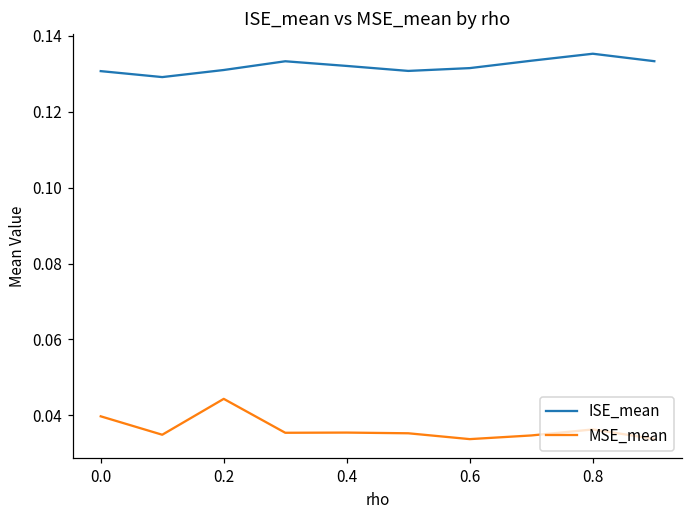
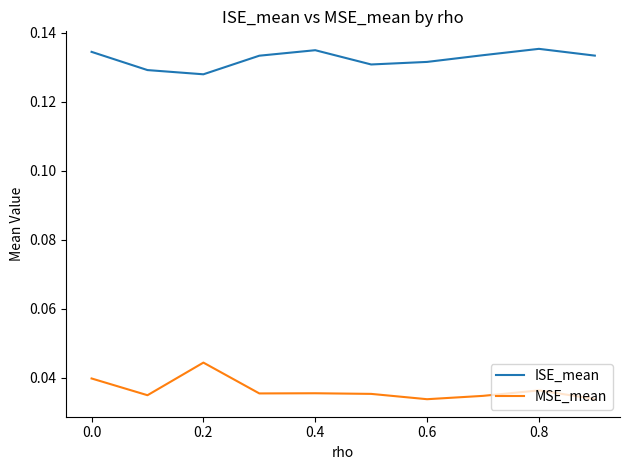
ISE_mean, 0.0: 0.131 -> 0.134
ISE_mean, 0.2: 0.131 -> 0.128
ISE_mean, 0.4: 0.132 -> 0.135
